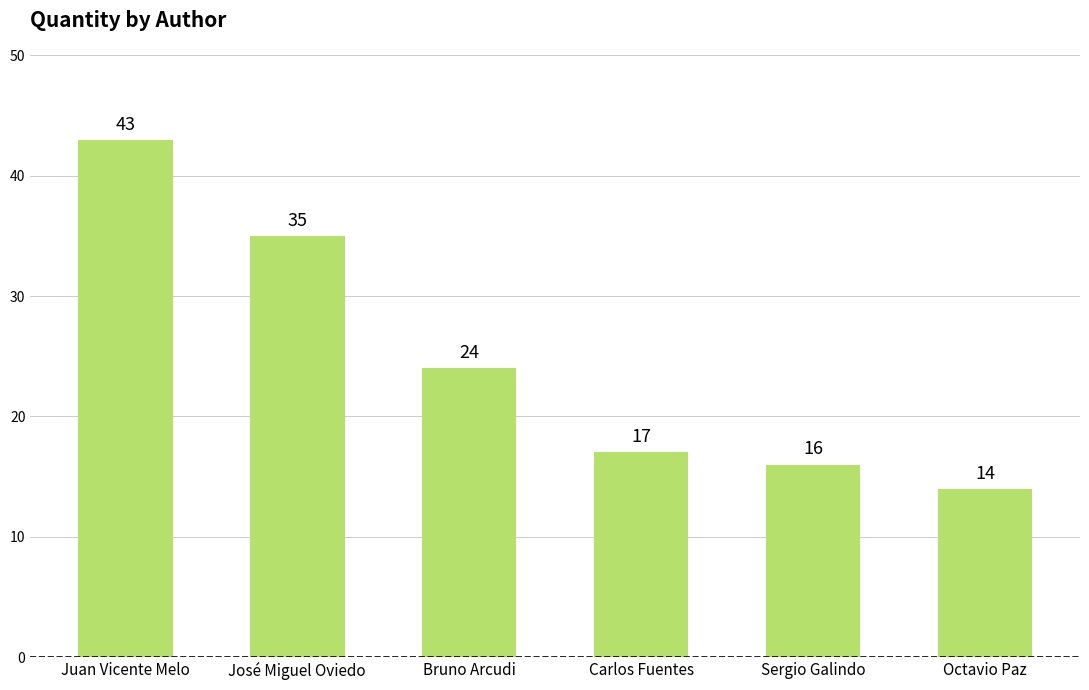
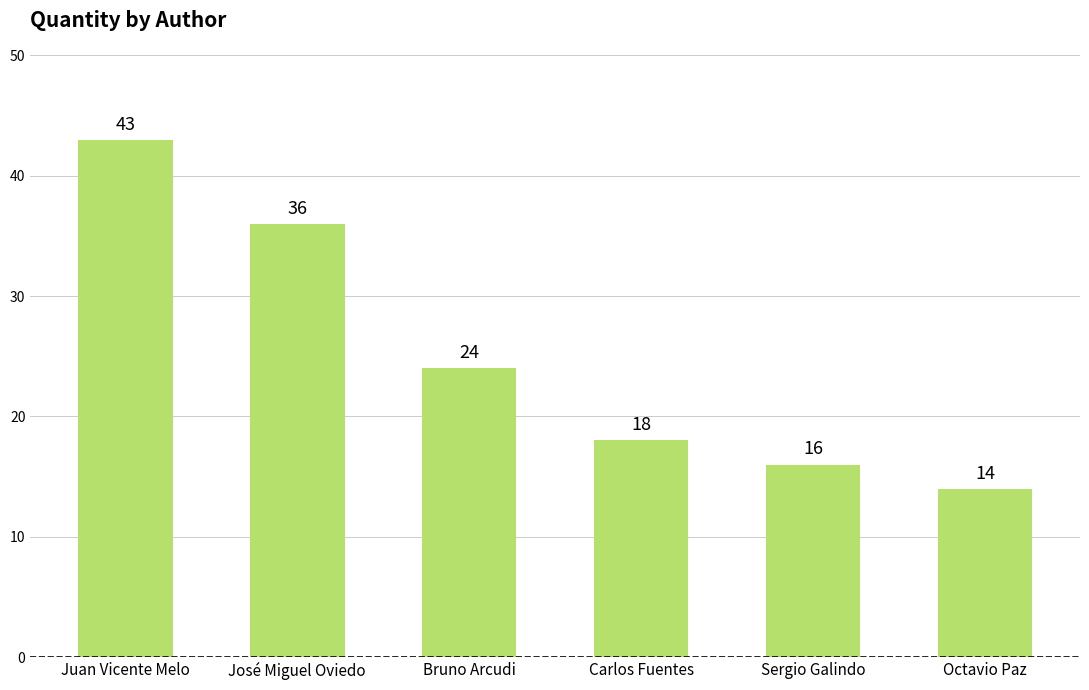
José Miguel Oviedo: 35 -> 36
Carlos Fuentes: 17 -> 18
